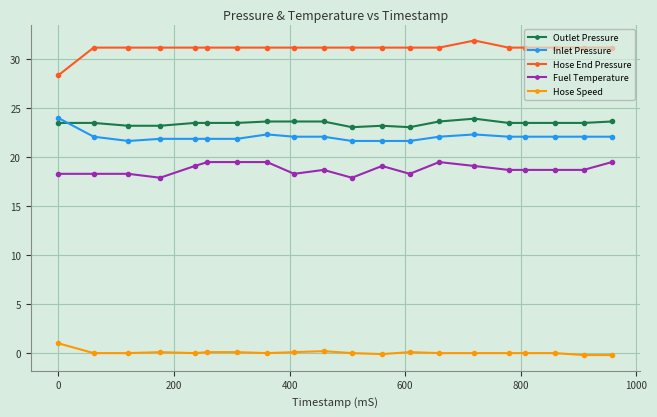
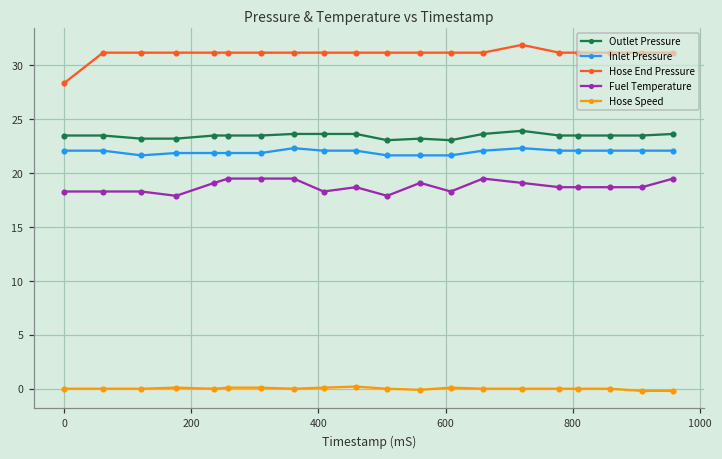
Inlet Pressure, 0: 24 -> 22
Hose Speed, 0: 1 -> 0
